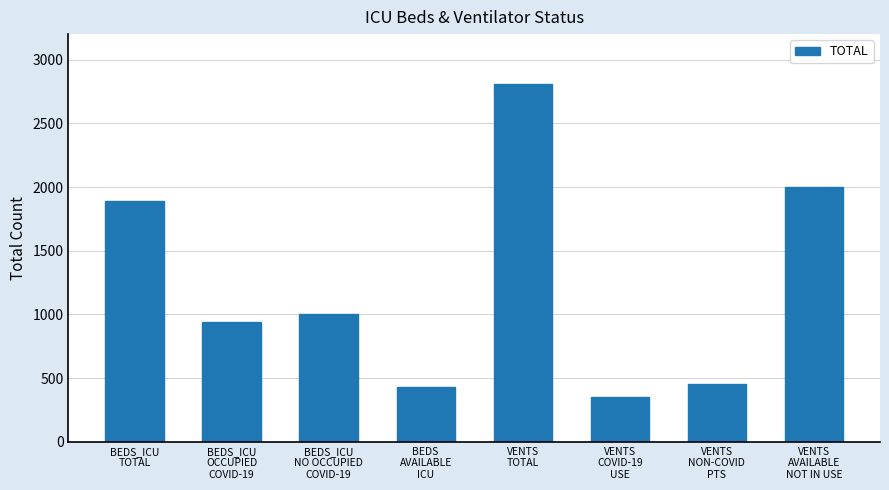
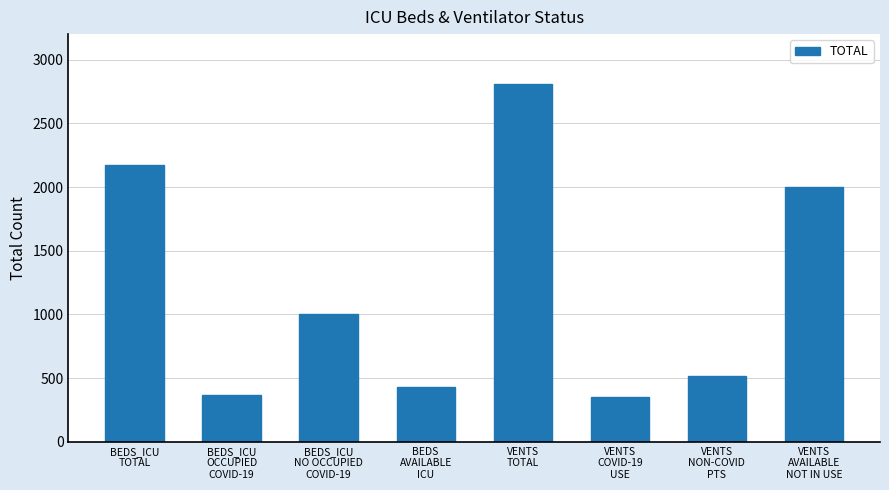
BEDS_ICU TOTAL: 1890 -> 2180
BEDS_ICU OCCUPIED COVID-19: 940 -> 370
VENTS NON-COVID PTS: 450 -> 520
